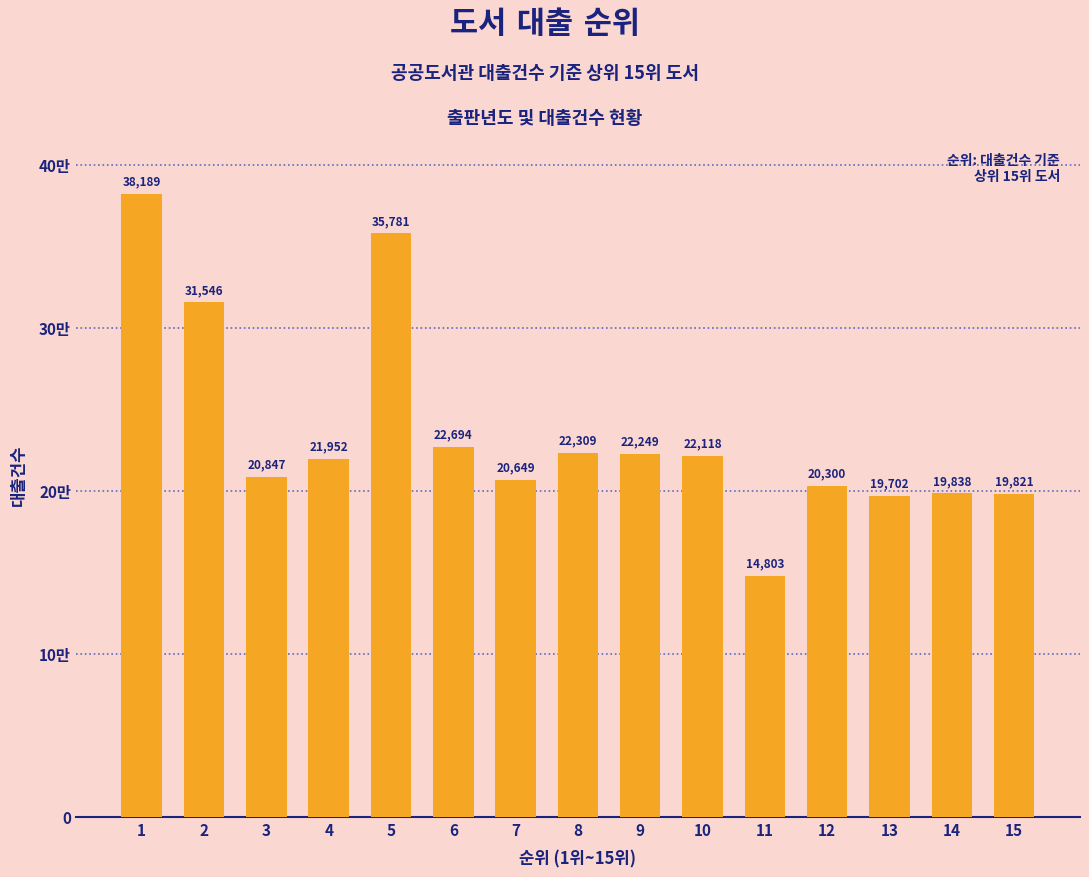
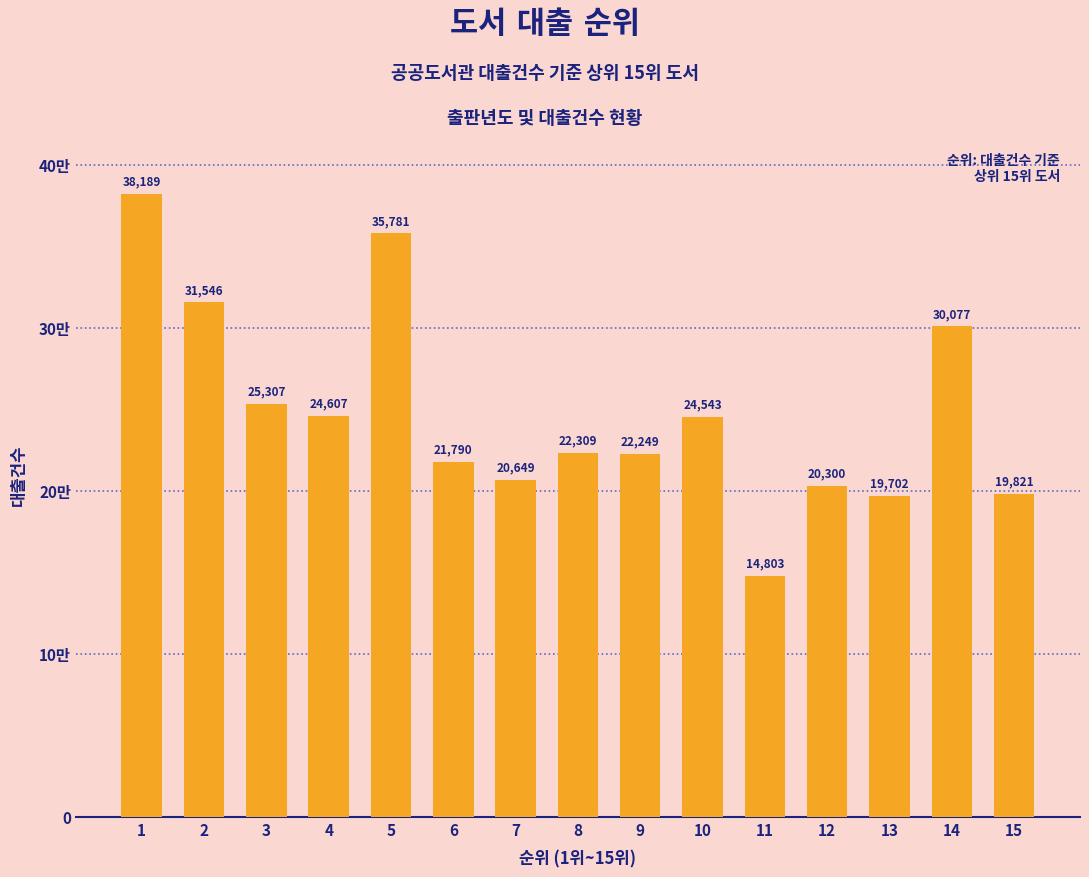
3: 20,847 -> 25,307
4: 21,952 -> 24,607
6: 22,694 -> 21,790
10: 22,118 -> 24,543
14: 19,838 -> 30,077
